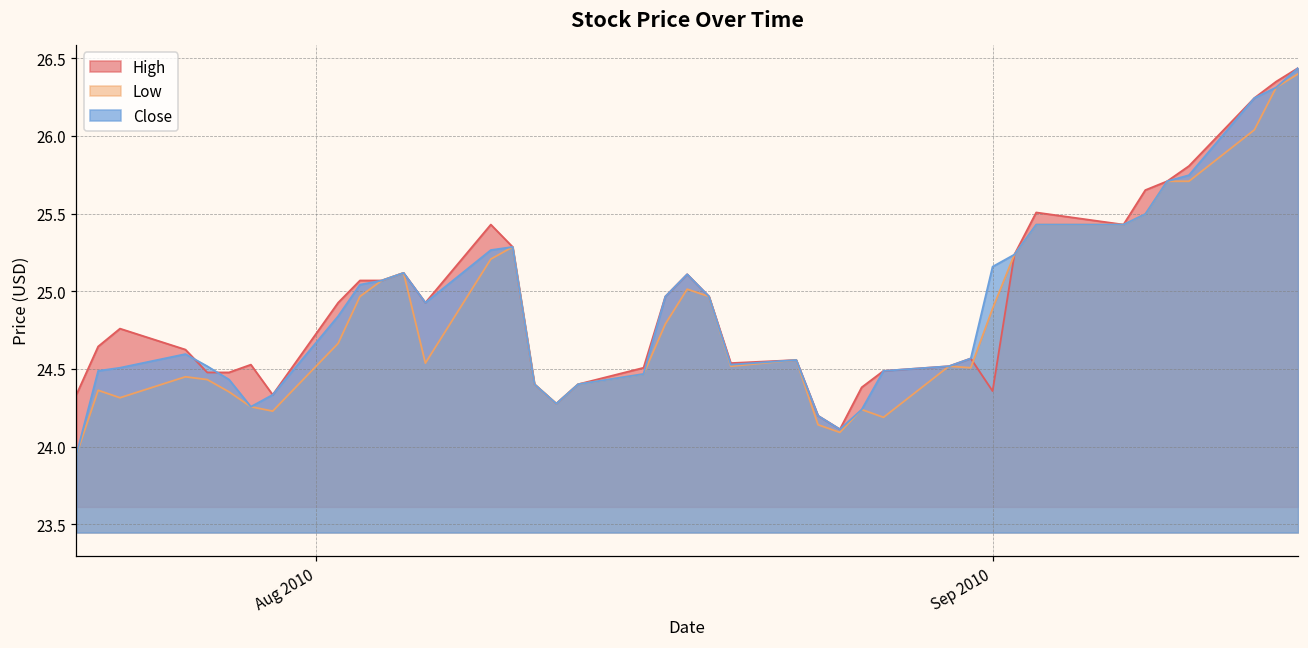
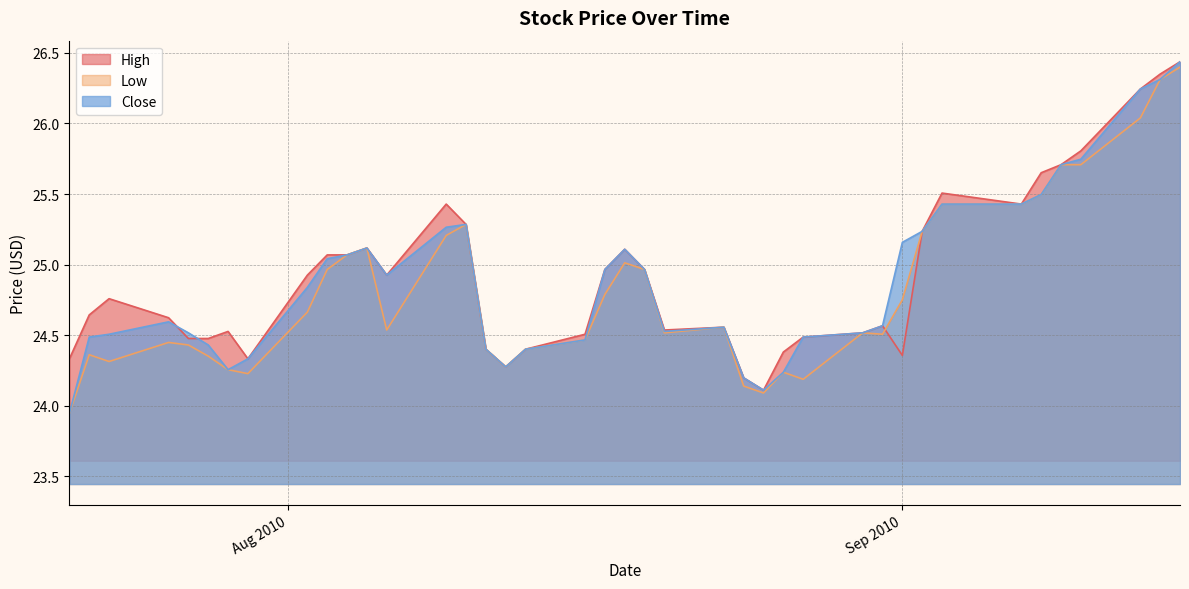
Low, Sep 2010: 24.89 -> 24.75
